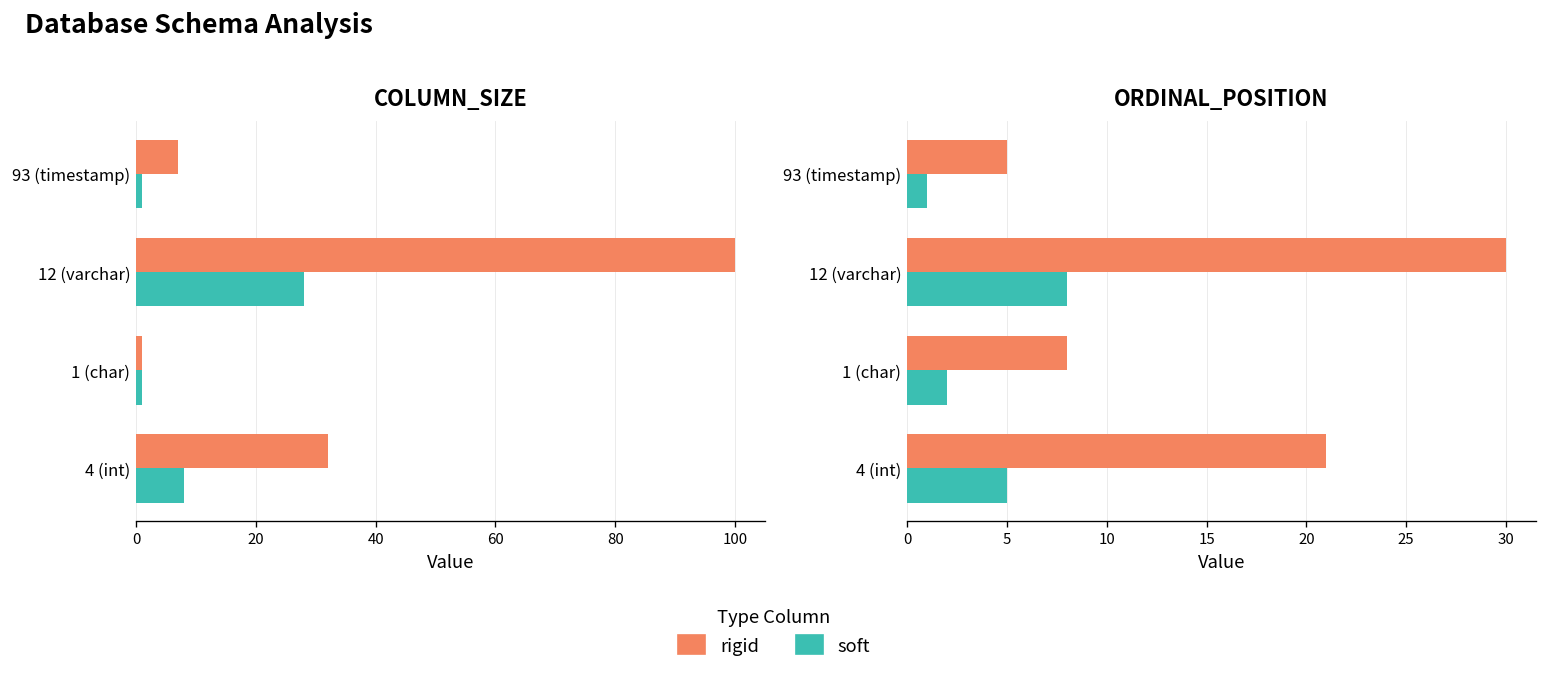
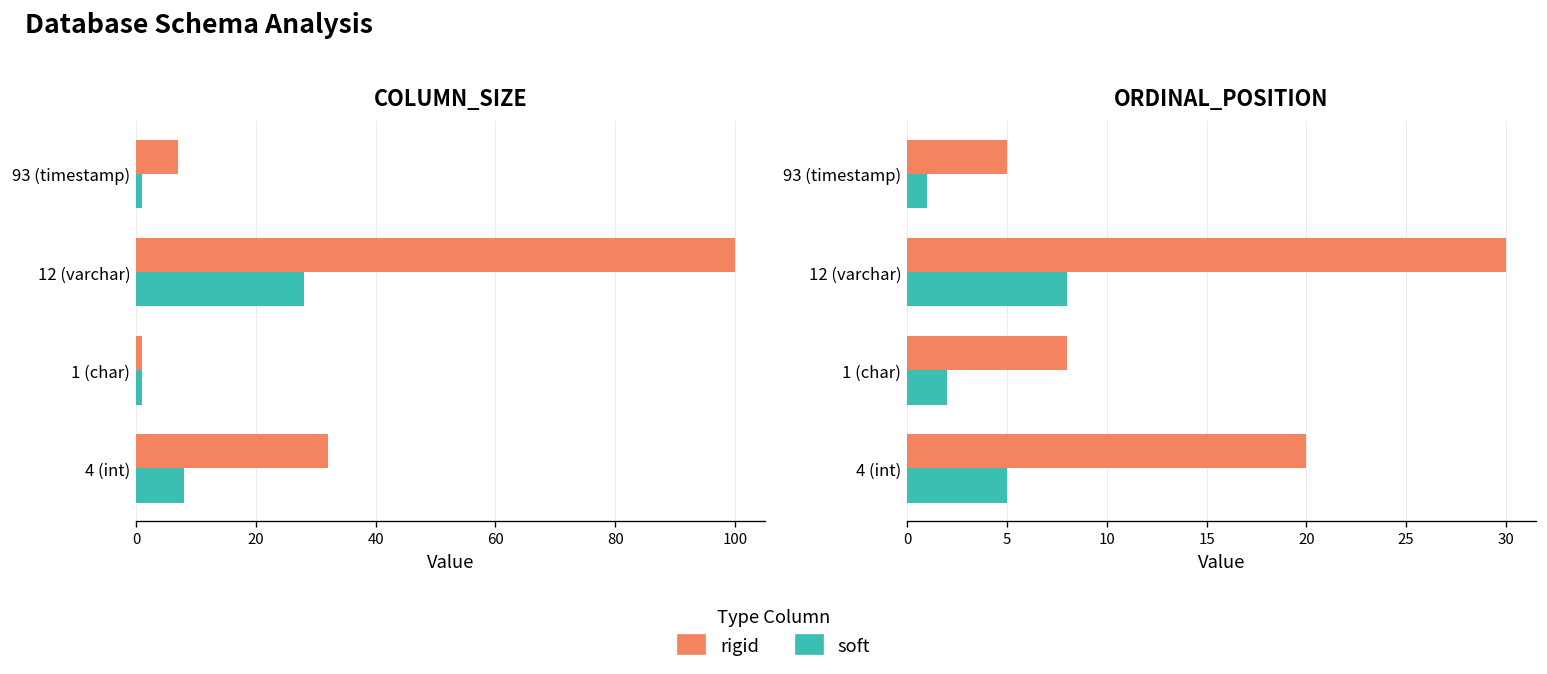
ORDINAL_POSITION, rigid, 4 (int): 21 -> 20
